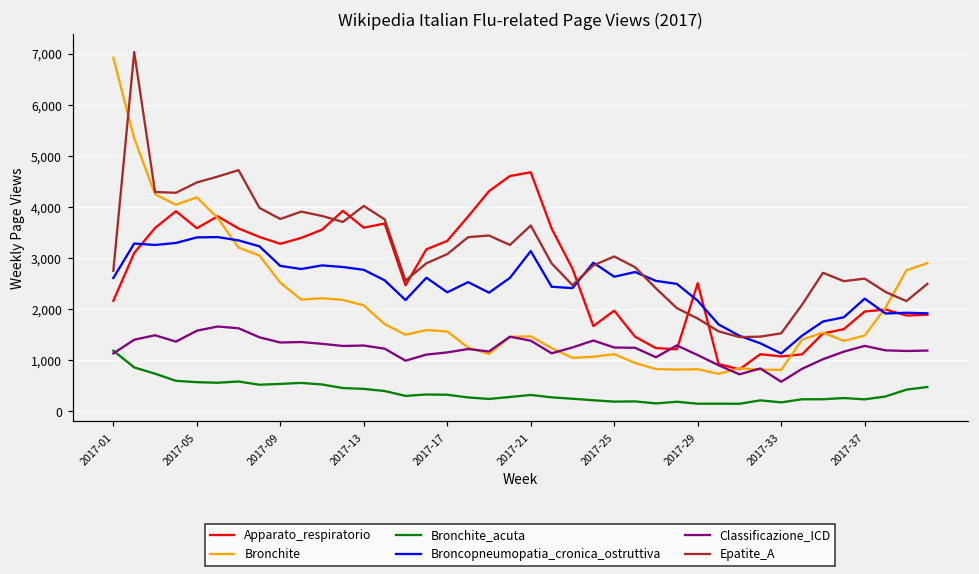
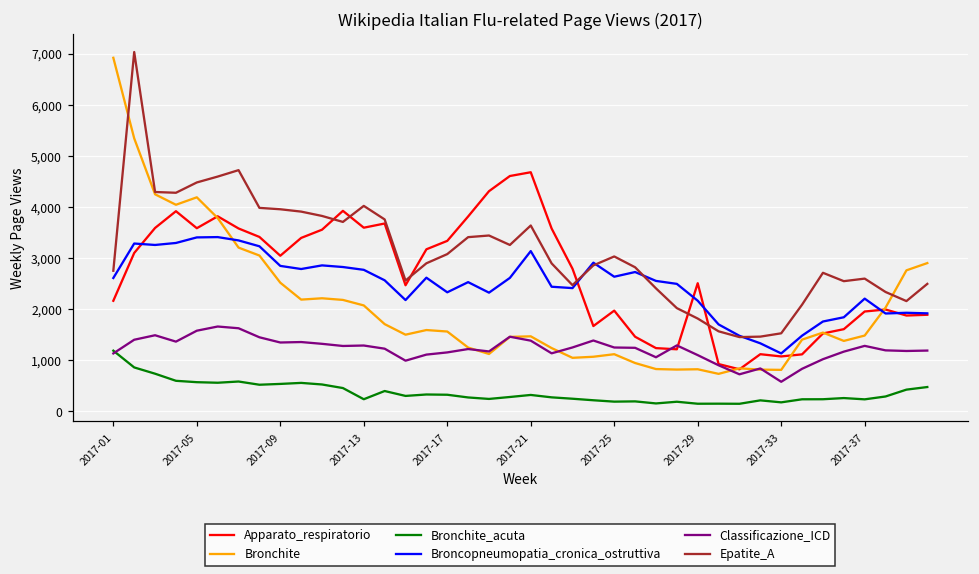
Apparato_respiratorio, 2017-09: 3,300 -> 3,000
Epatite_A, 2017-09: 3,800 -> 4,000
Bronchite_acuta, 2017-13: 400 -> 200
